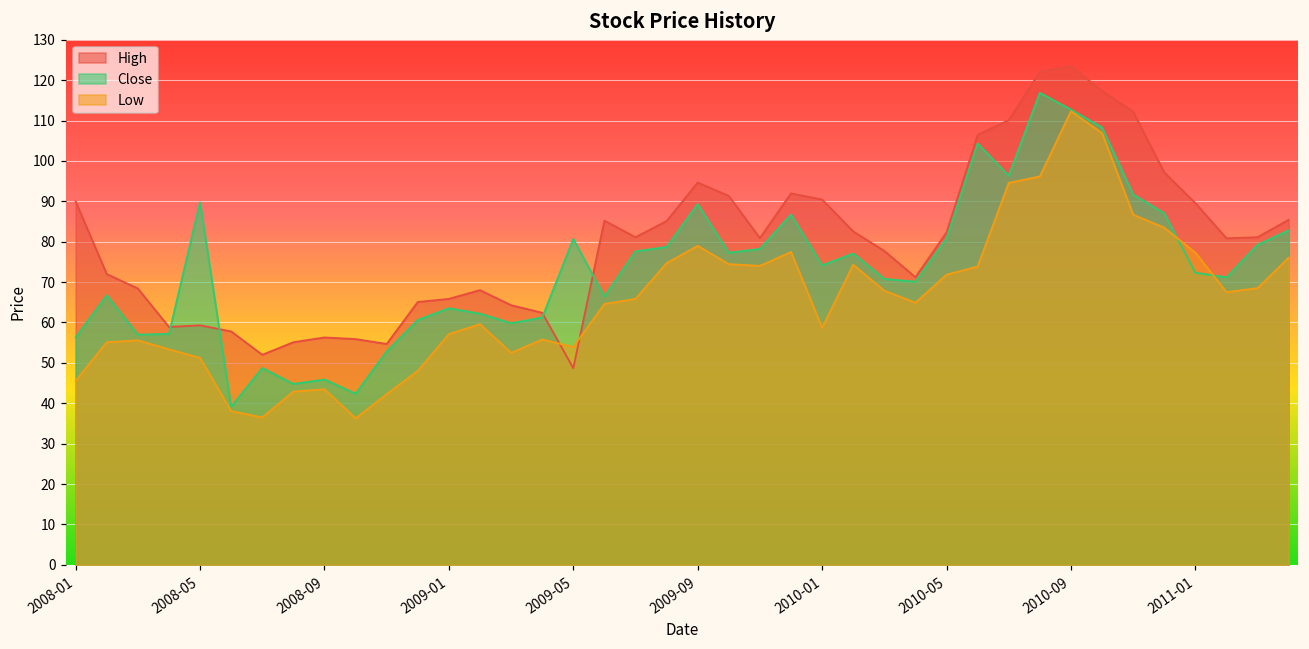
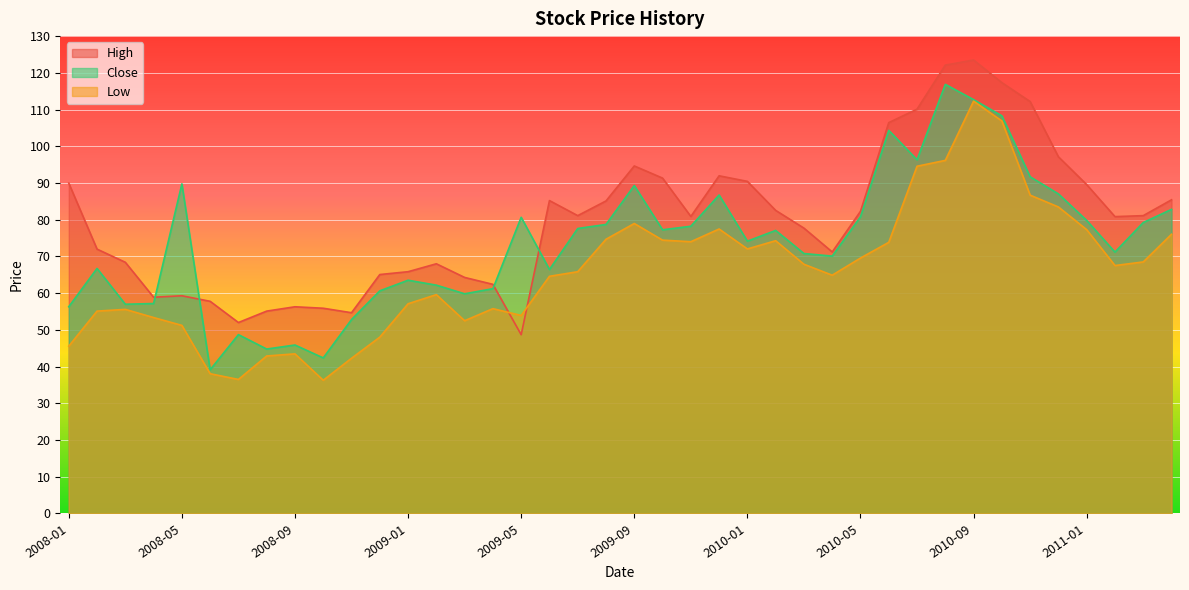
Low, 2010-01: 59 -> 72
Low, 2010-05: 72 -> 70
Close, 2011-01: 72 -> 80
